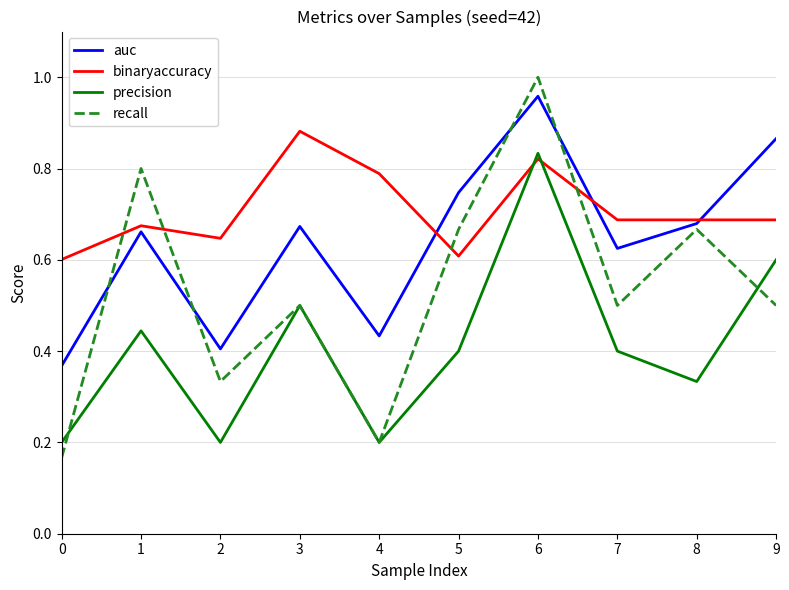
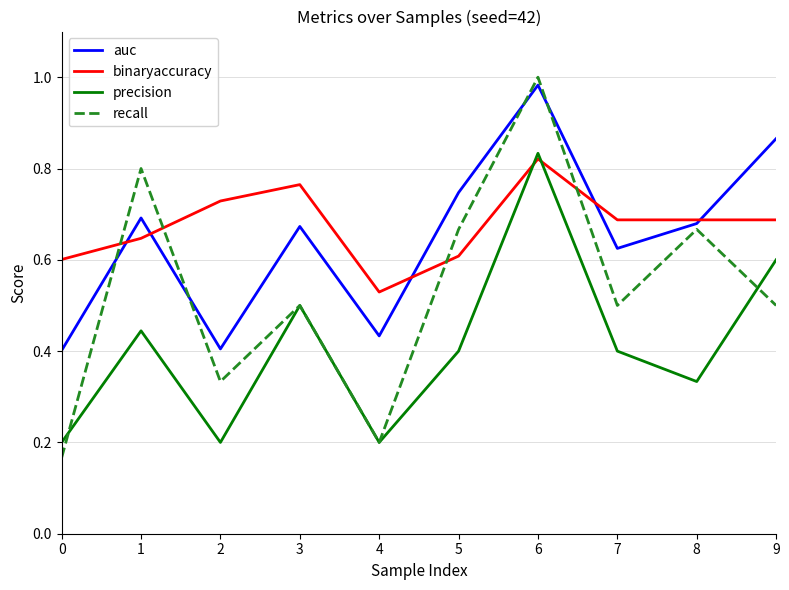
auc, 0: 0.37 -> 0.40
auc, 1: 0.66 -> 0.69
binaryaccuracy, 1: 0.67 -> 0.65
binaryaccuracy, 2: 0.65 -> 0.73
binaryaccuracy, 3: 0.88 -> 0.76
binaryaccuracy, 4: 0.79 -> 0.53
auc, 6: 0.96 -> 0.98
